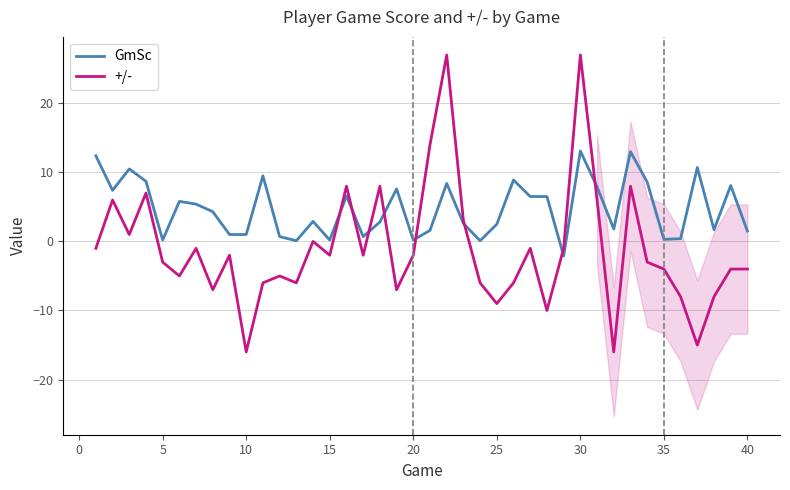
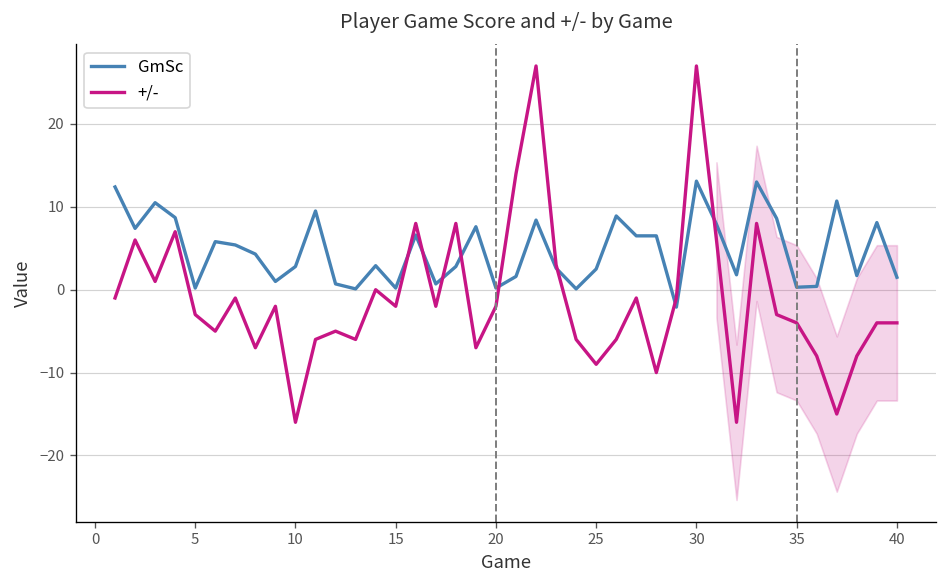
GmSc, 10: 1 -> 3
